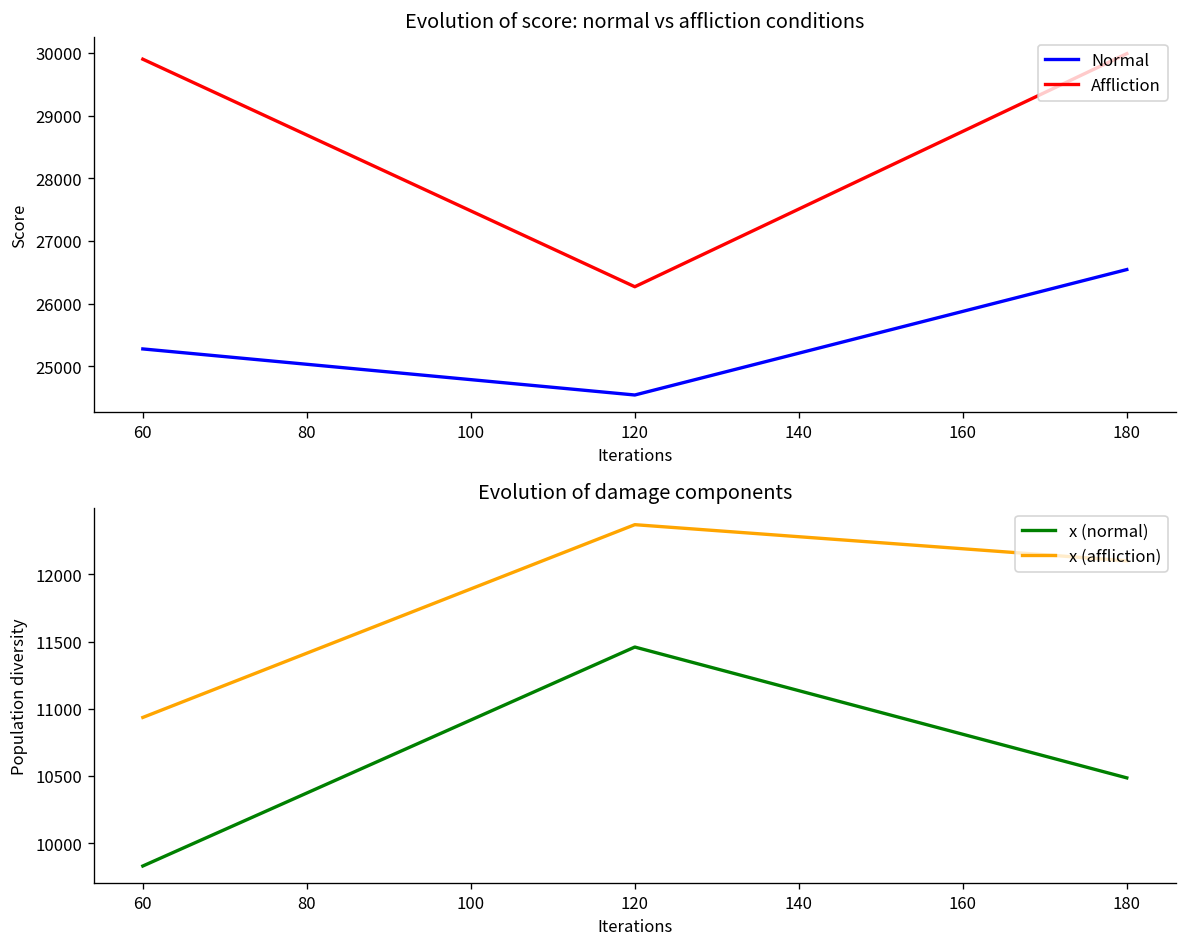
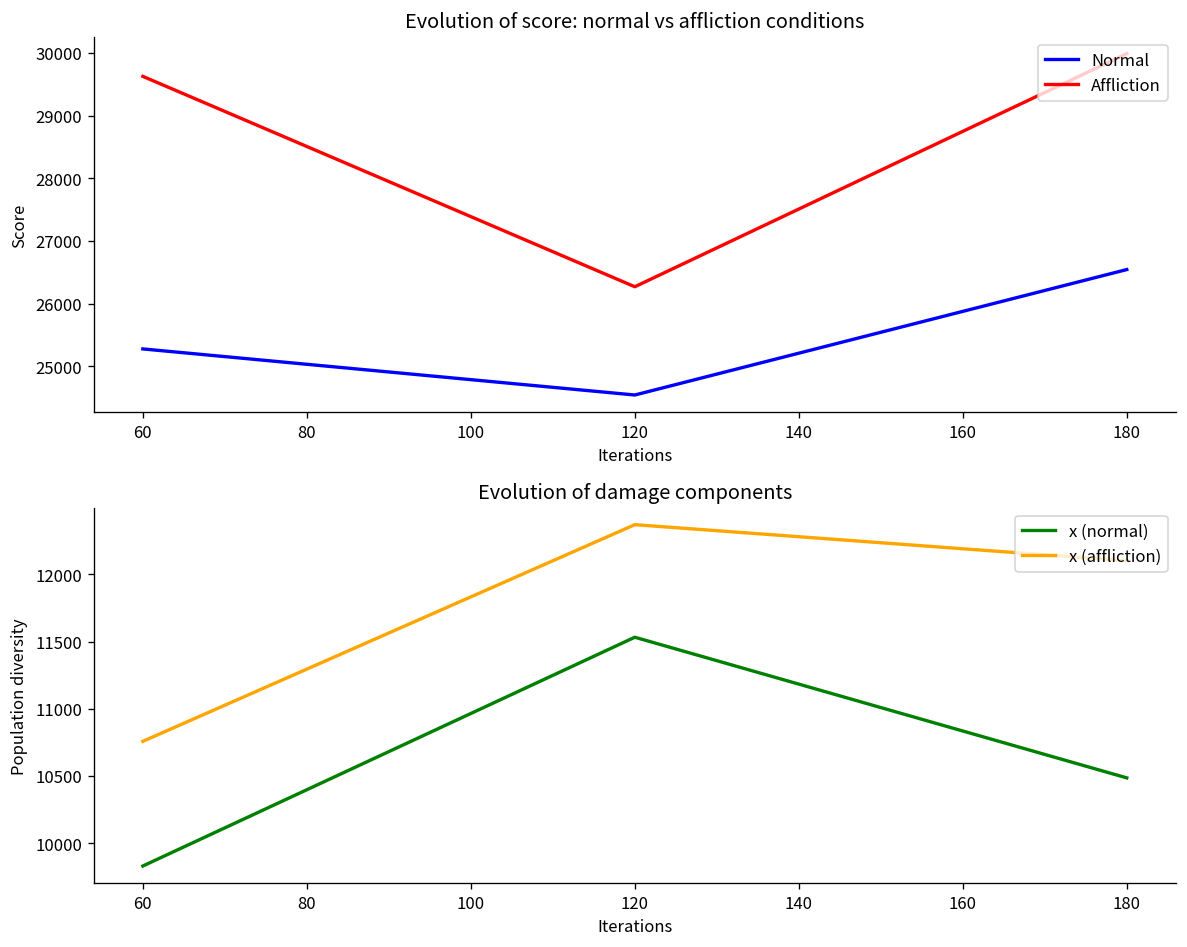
Evolution of score: normal vs affliction conditions, Affliction, 60: 29900 -> 29600
Evolution of damage components, x (affliction), 60: 10940 -> 10760
Evolution of damage components, x (normal), 120: 11460 -> 11530
